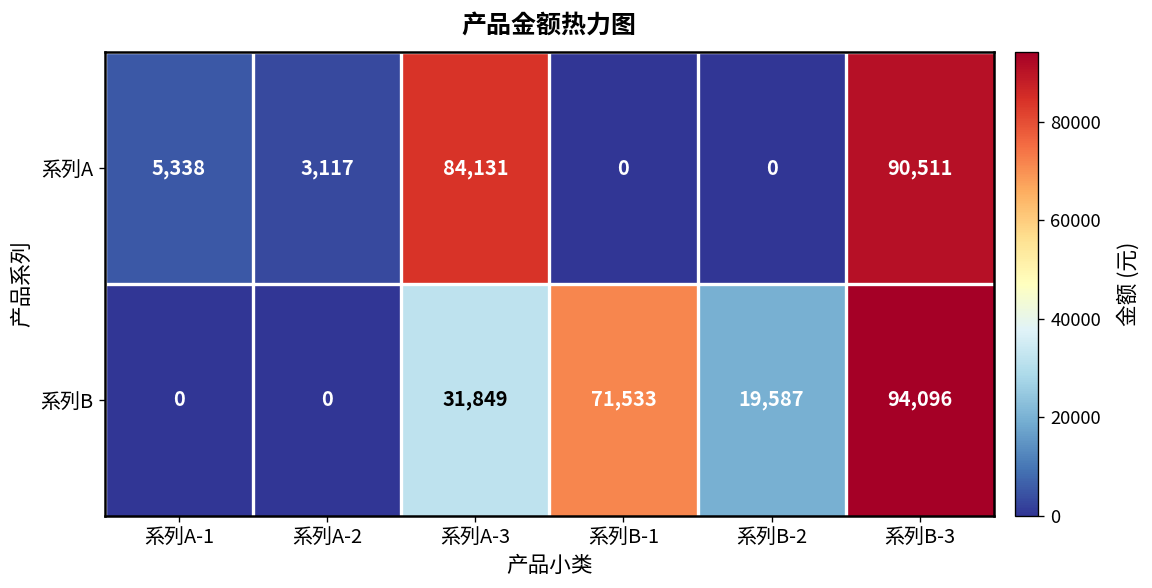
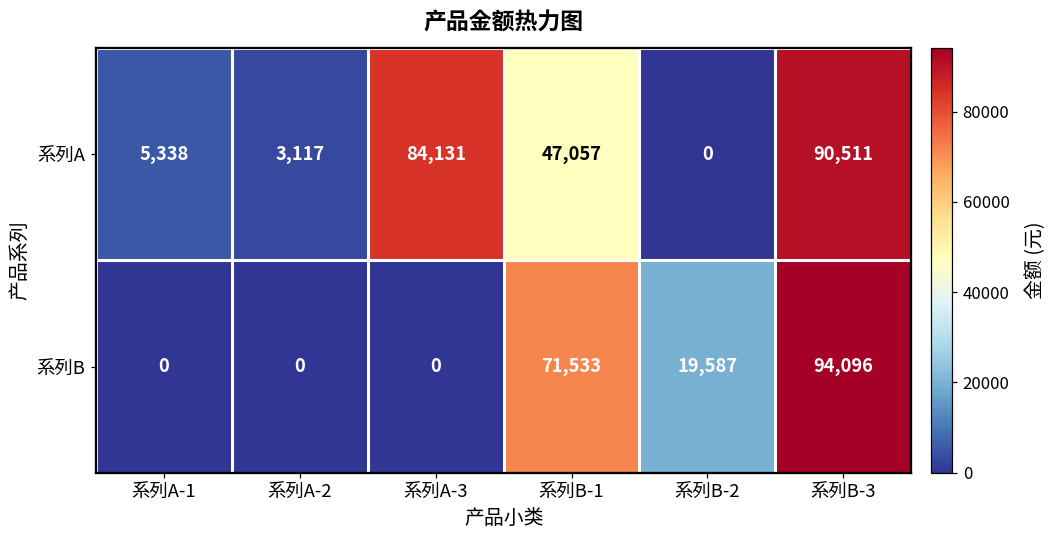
系列A, 系列B-1: 0 -> 47,057
系列B, 系列A-3: 31,849 -> 0
